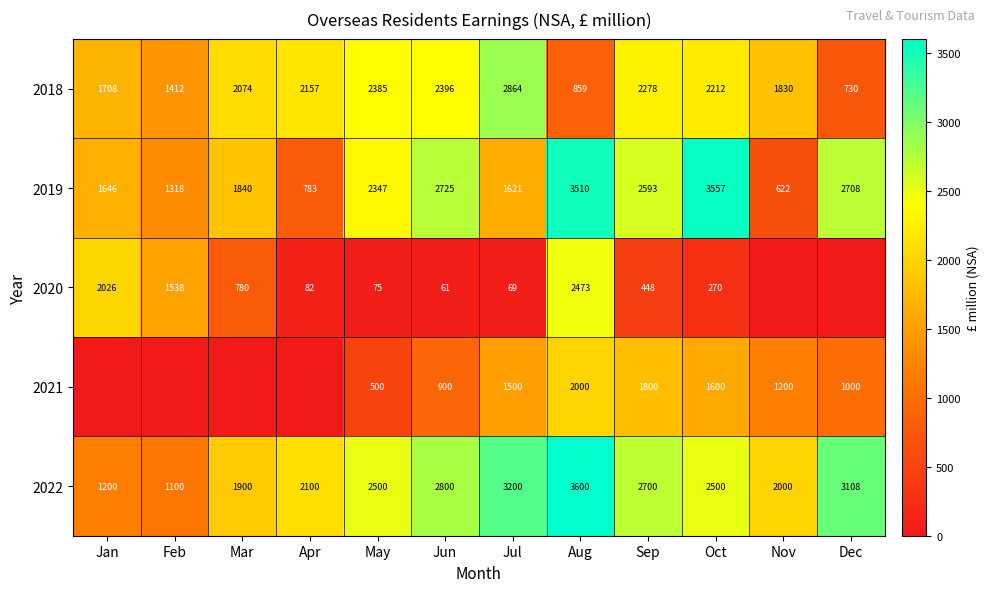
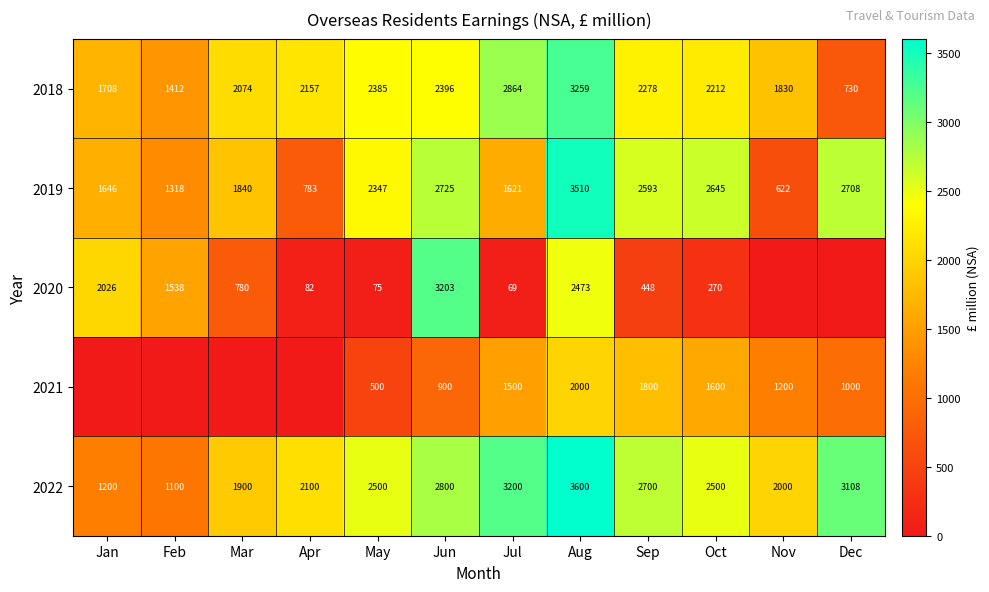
2018, Aug: 859 -> 3259
2019, Oct: 3557 -> 2645
2020, Jun: 61 -> 3203
